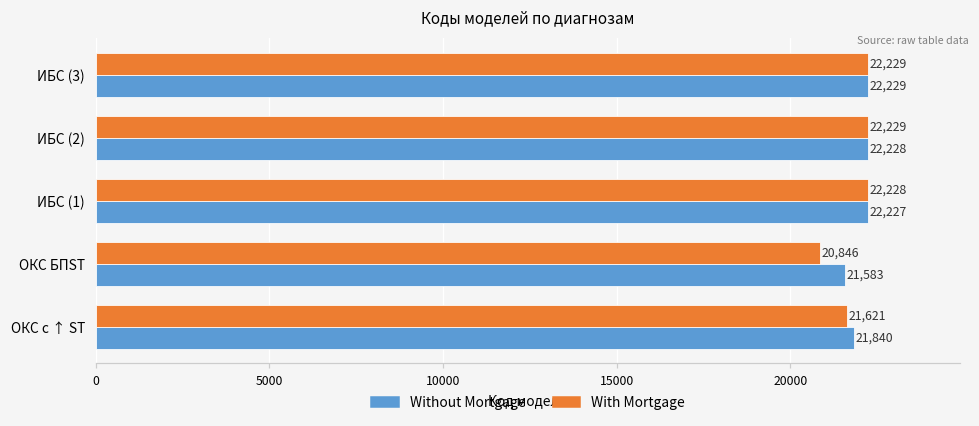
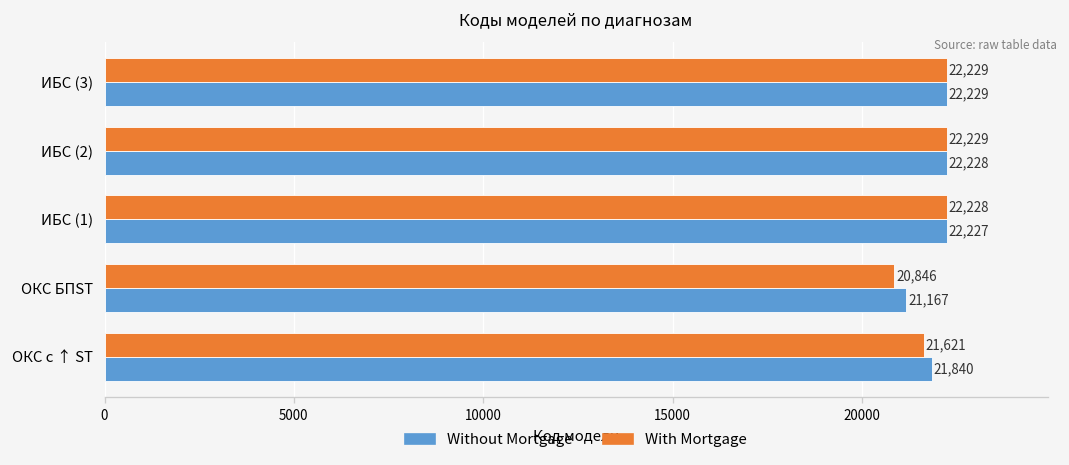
Without Mortgage, ОКС БПST: 21,583 -> 21,167
